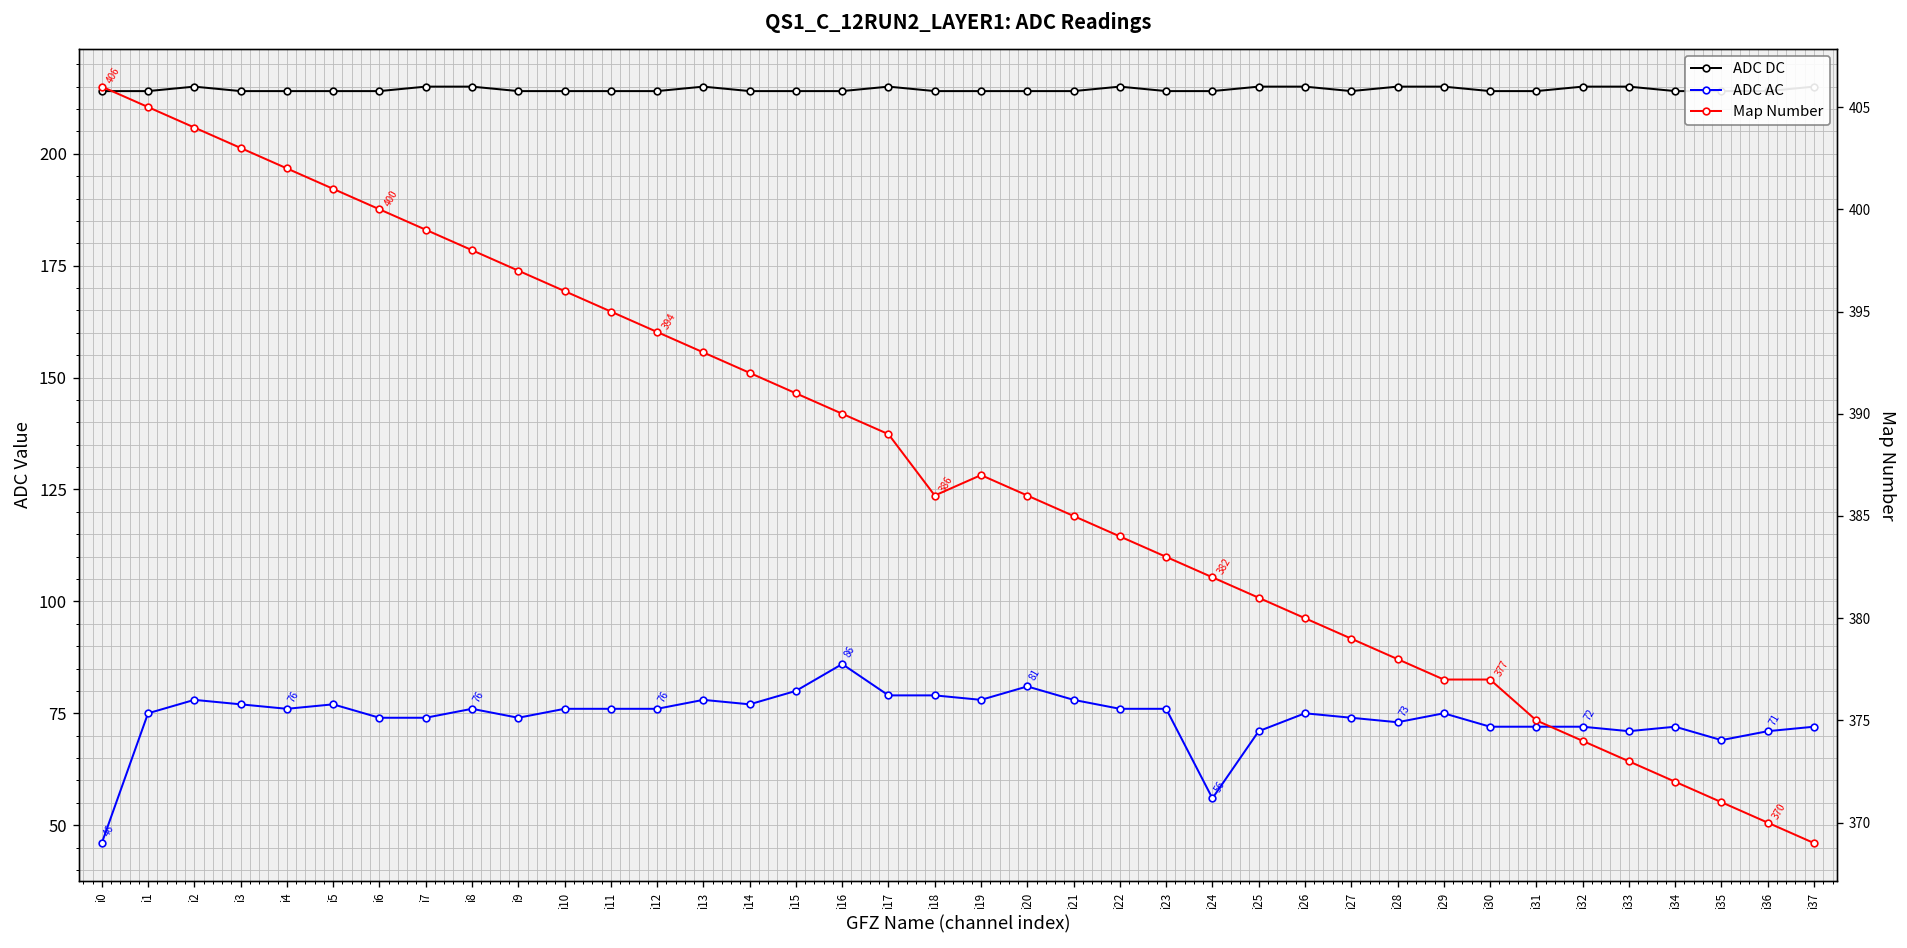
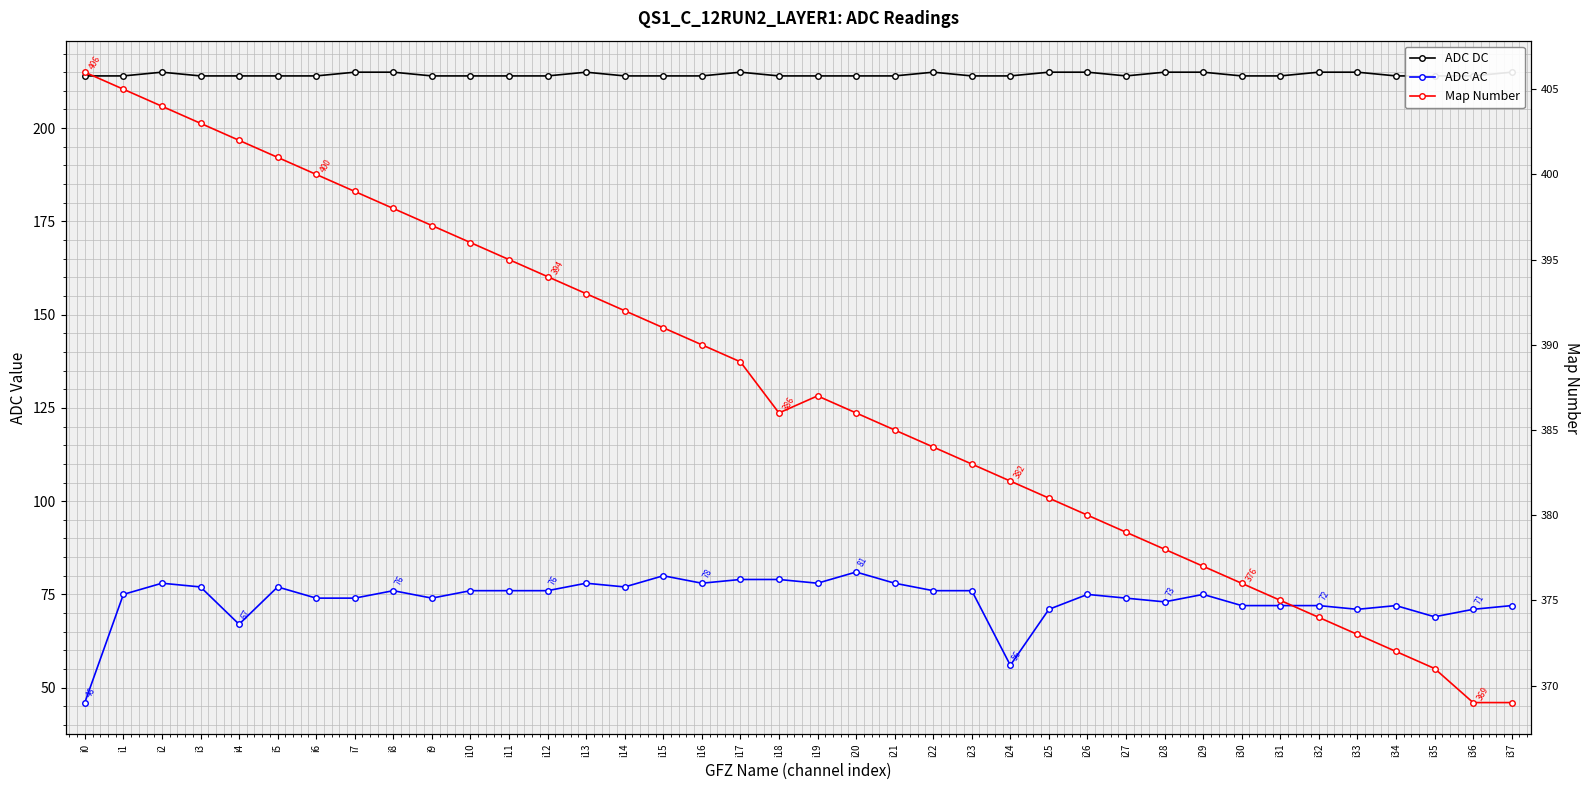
ADC AC, i4: 76 -> 67
ADC AC, i16: 86 -> 78
Map Number, i30: 377 -> 376
Map Number, i36: 370 -> 369
